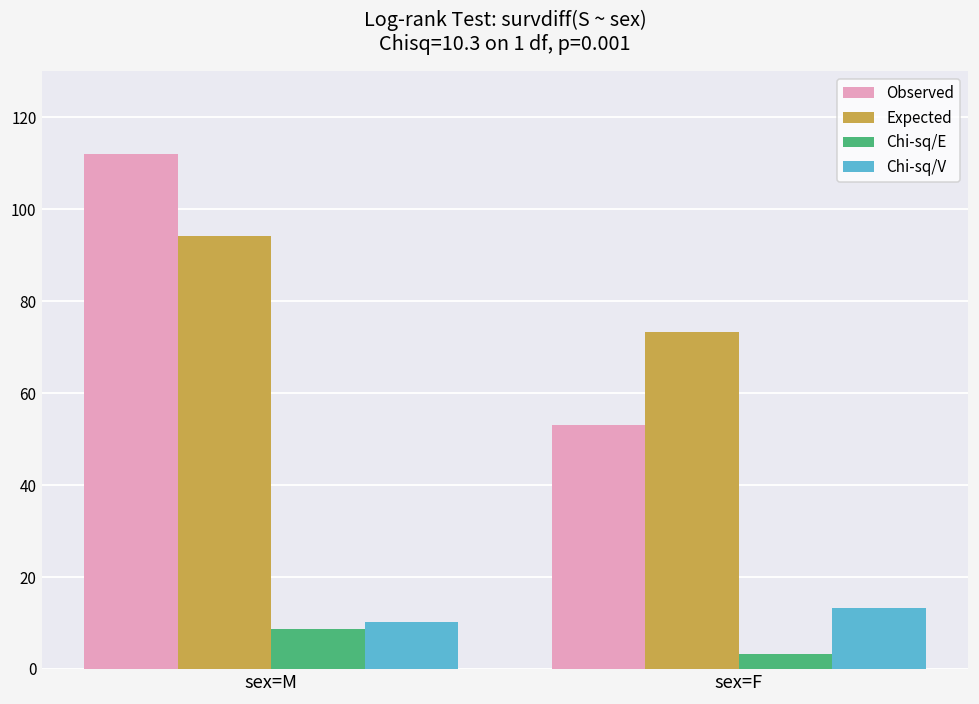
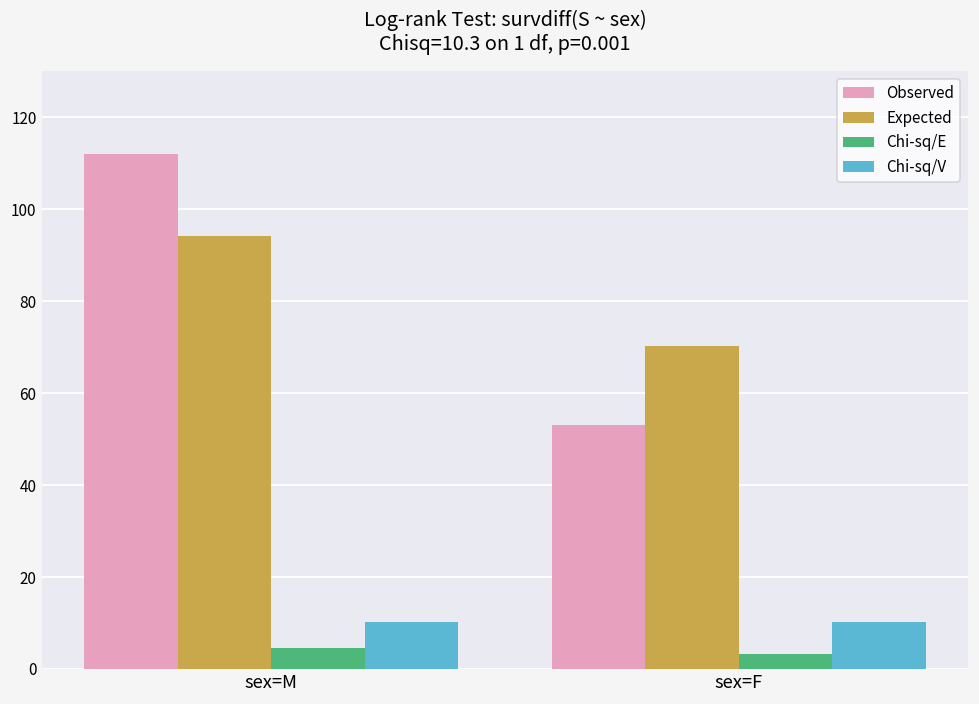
Chi-sq/E, sex=M: 9 -> 5
Expected, sex=F: 73 -> 70
Chi-sq/V, sex=F: 13 -> 10
